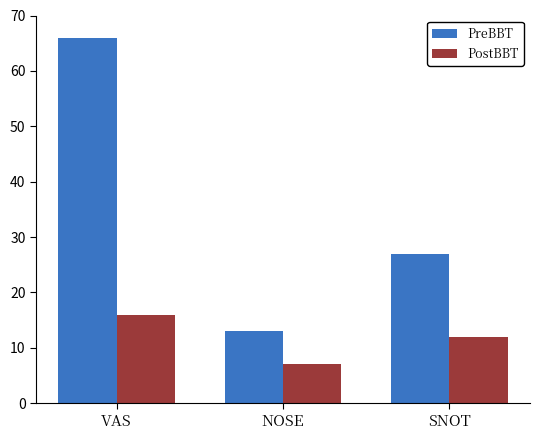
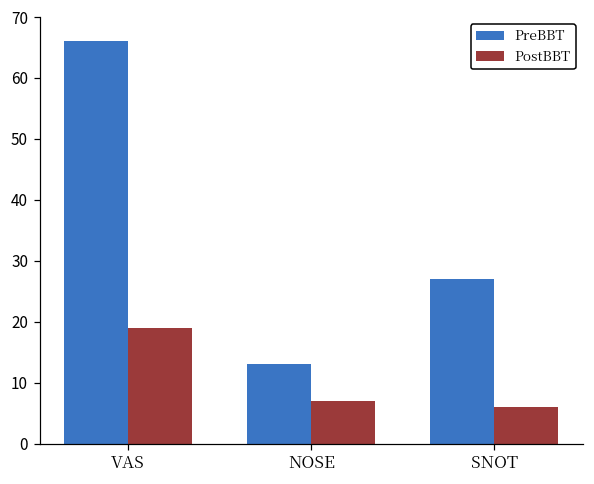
PostBBT, VAS: 16 -> 19
PostBBT, SNOT: 12 -> 6
